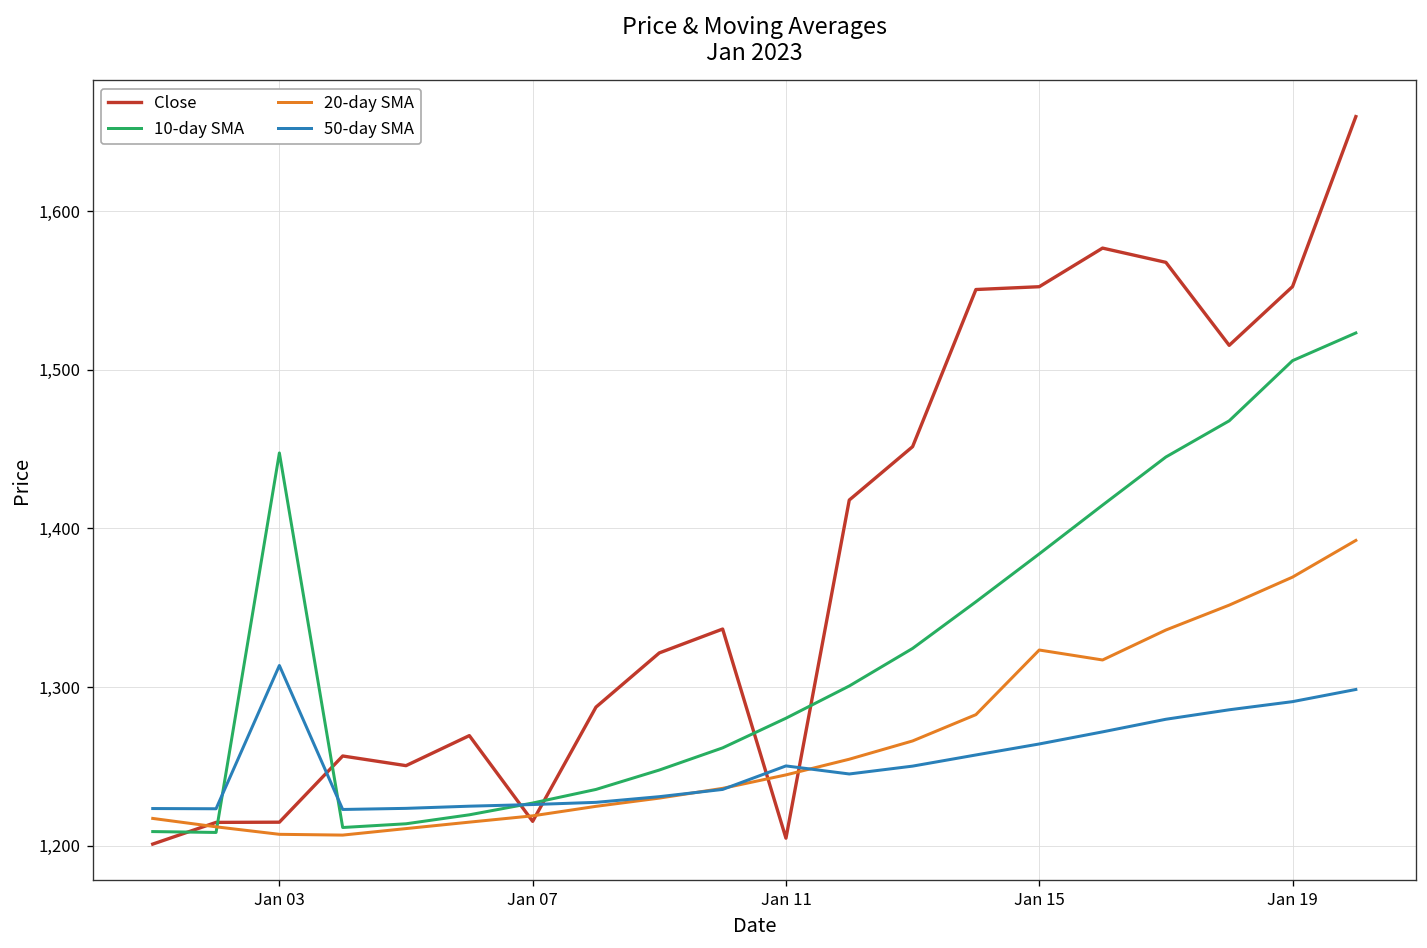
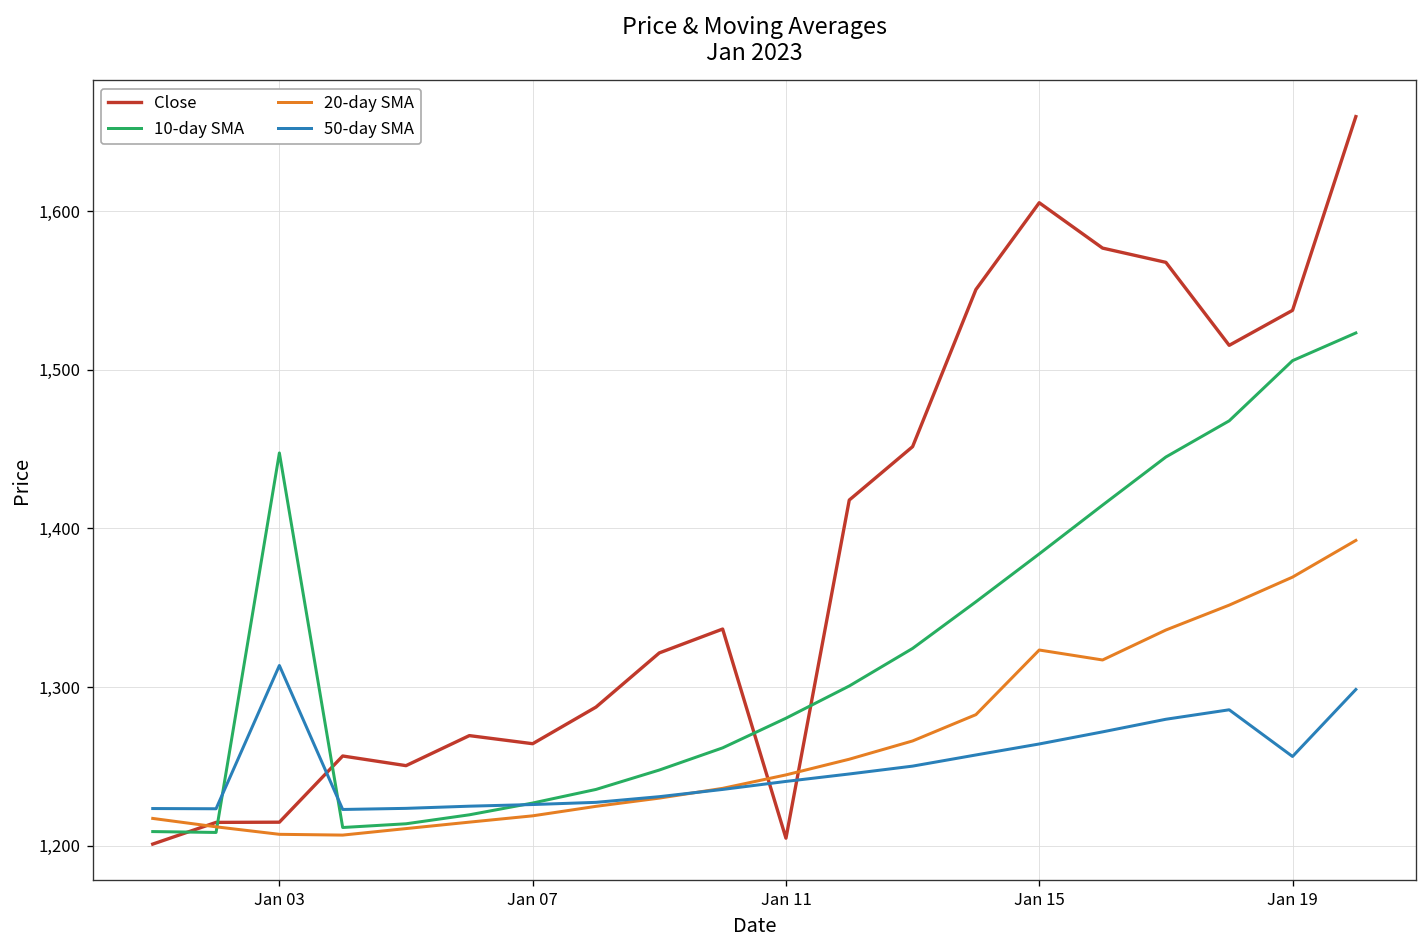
Close, Jan 07: 1,215 -> 1,264
50-day SMA, Jan 11: 1,250 -> 1,240
Close, Jan 15: 1,552 -> 1,605
Close, Jan 19: 1,553 -> 1,538
50-day SMA, Jan 19: 1,291 -> 1,256
